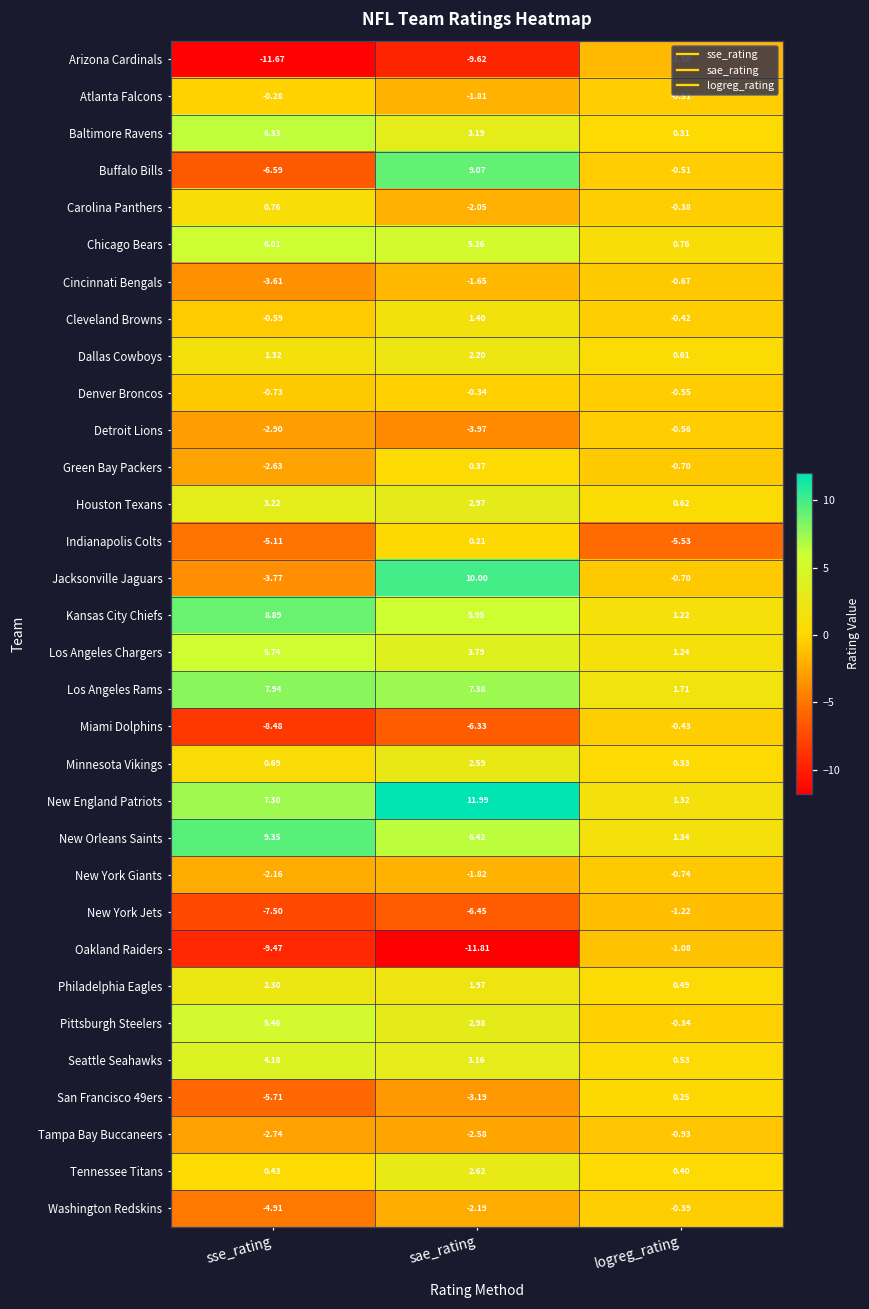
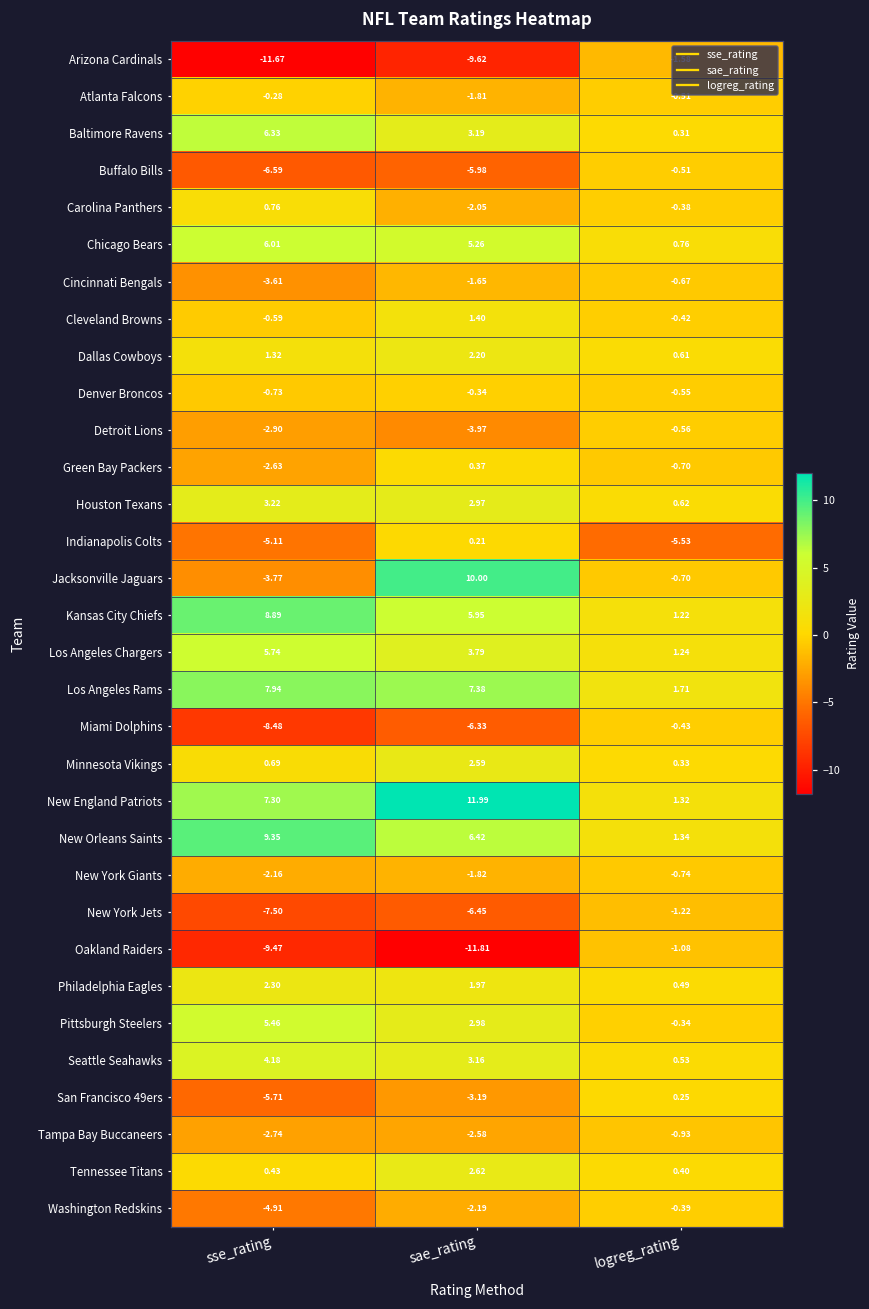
Buffalo Bills, sae_rating: 9.07 -> -5.98
